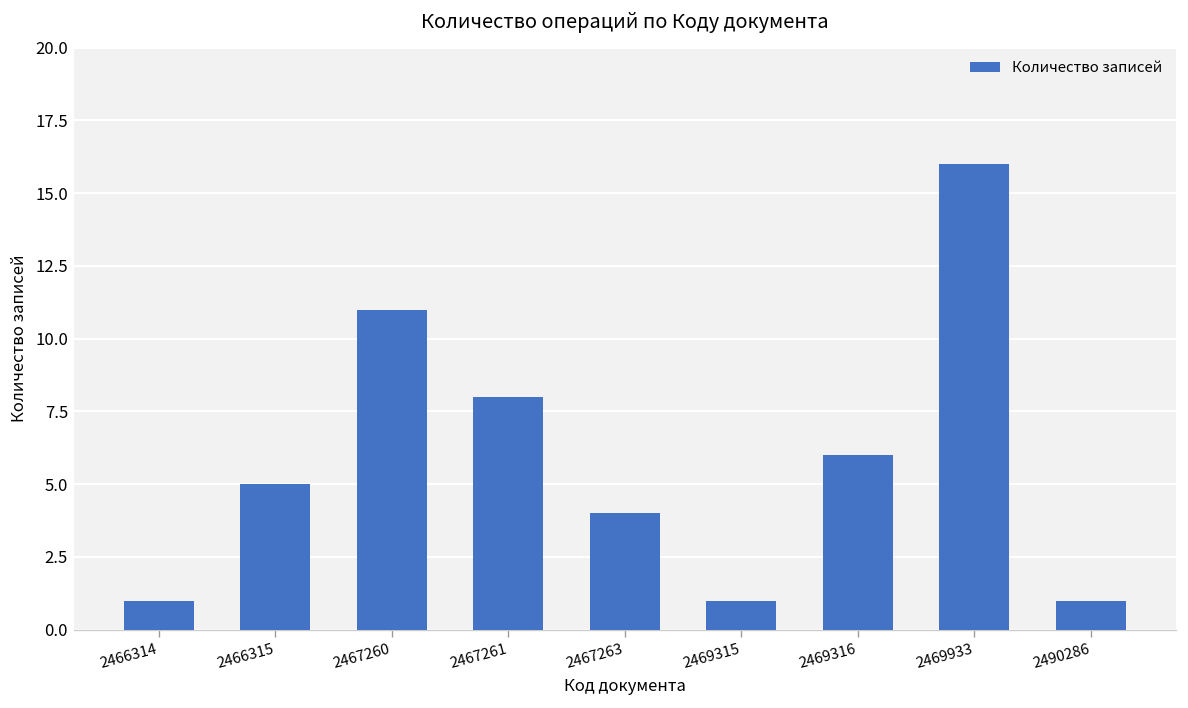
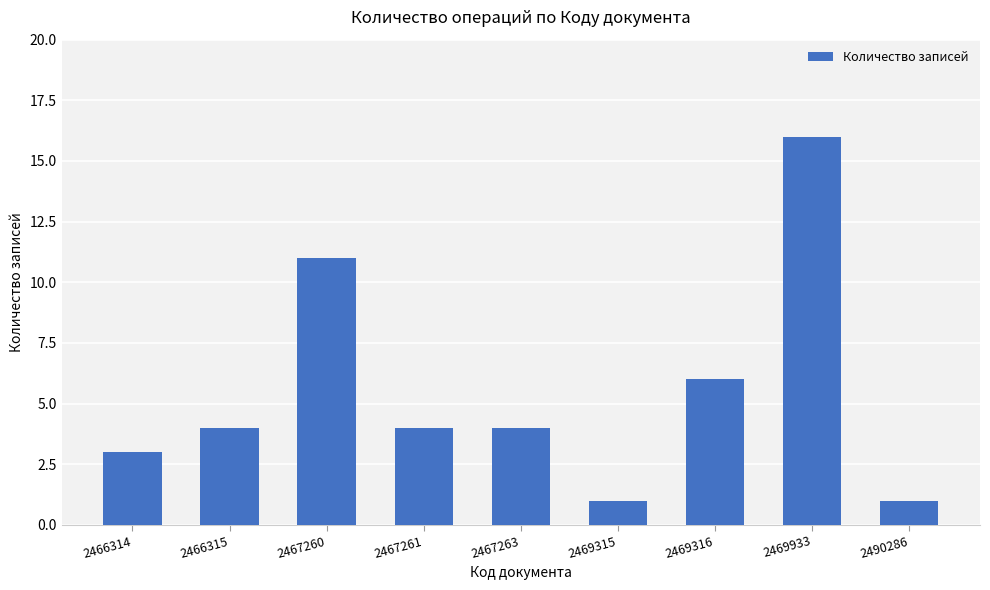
2466314: 1 -> 3
2466315: 5 -> 4
2467261: 8 -> 4
